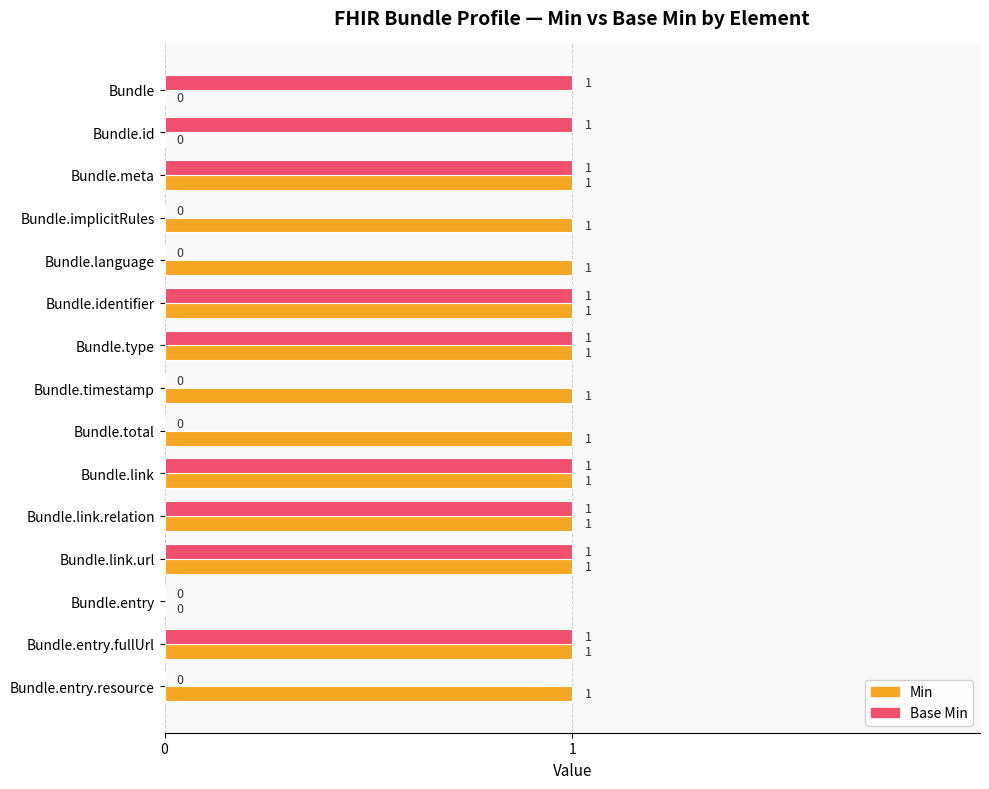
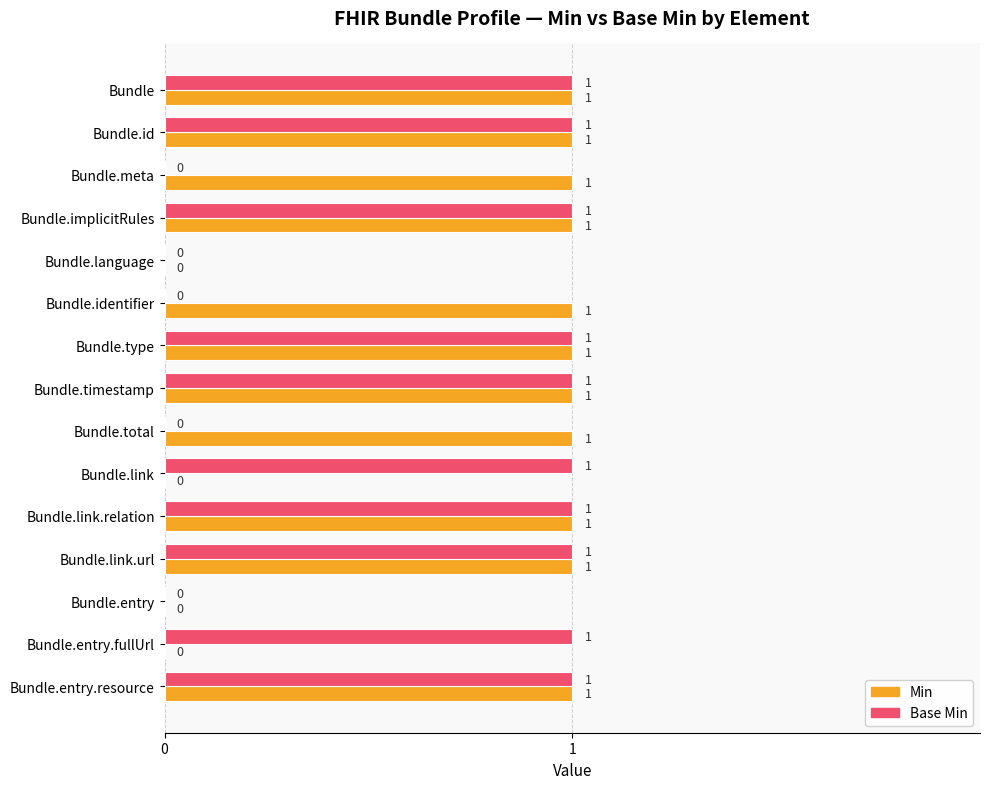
Min, Bundle: 0 -> 1
Min, Bundle.id: 0 -> 1
Base Min, Bundle.meta: 1 -> 0
Base Min, Bundle.implicitRules: 0 -> 1
Min, Bundle.language: 1 -> 0
Base Min, Bundle.identifier: 1 -> 0
Base Min, Bundle.timestamp: 0 -> 1
Min, Bundle.link: 1 -> 0
Min, Bundle.entry.fullUrl: 1 -> 0
Base Min, Bundle.entry.resource: 0 -> 1
